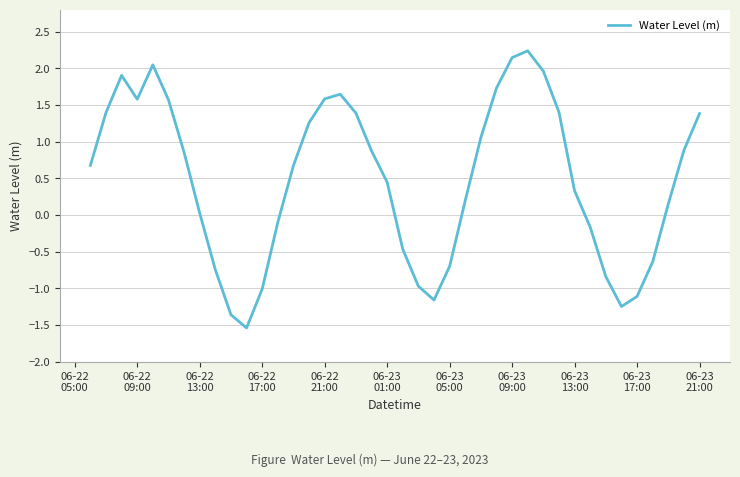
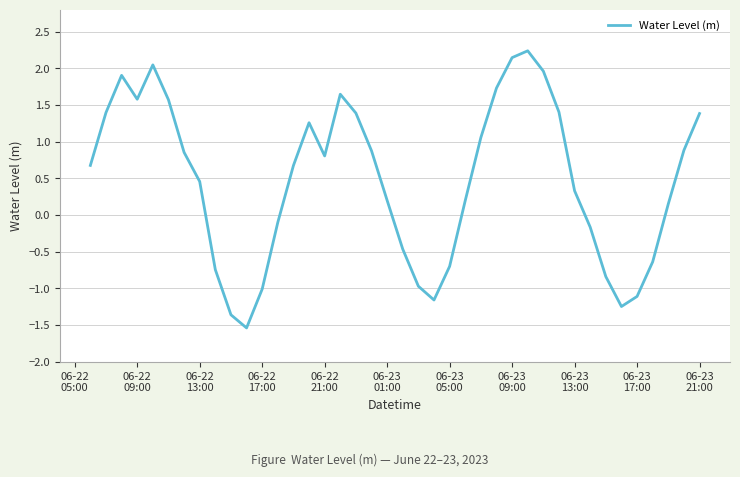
06-22 13:00: 0.0 -> 0.5
06-22 21:00: 1.6 -> 0.8
06-23 01:00: 0.4 -> 0.2
